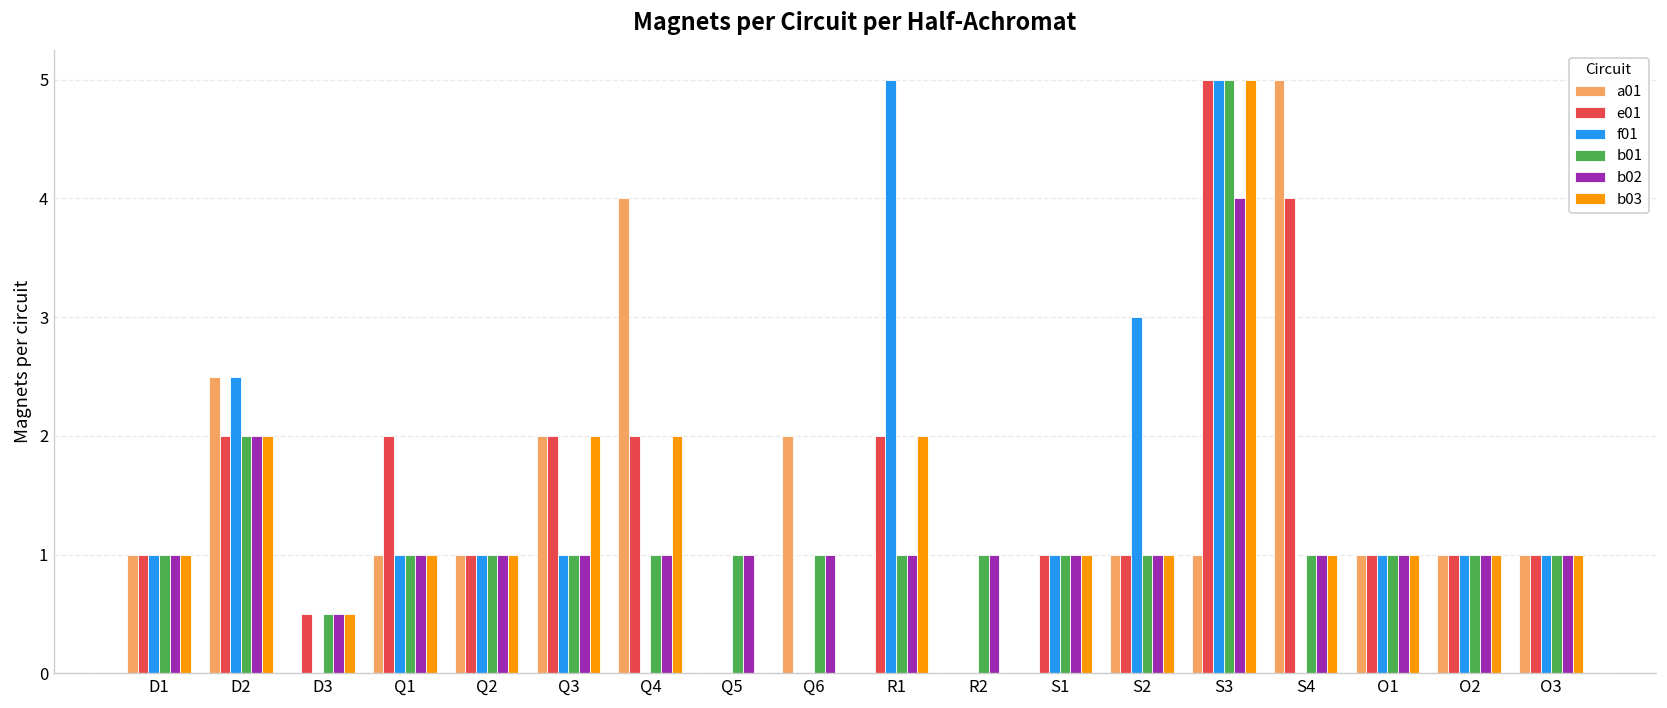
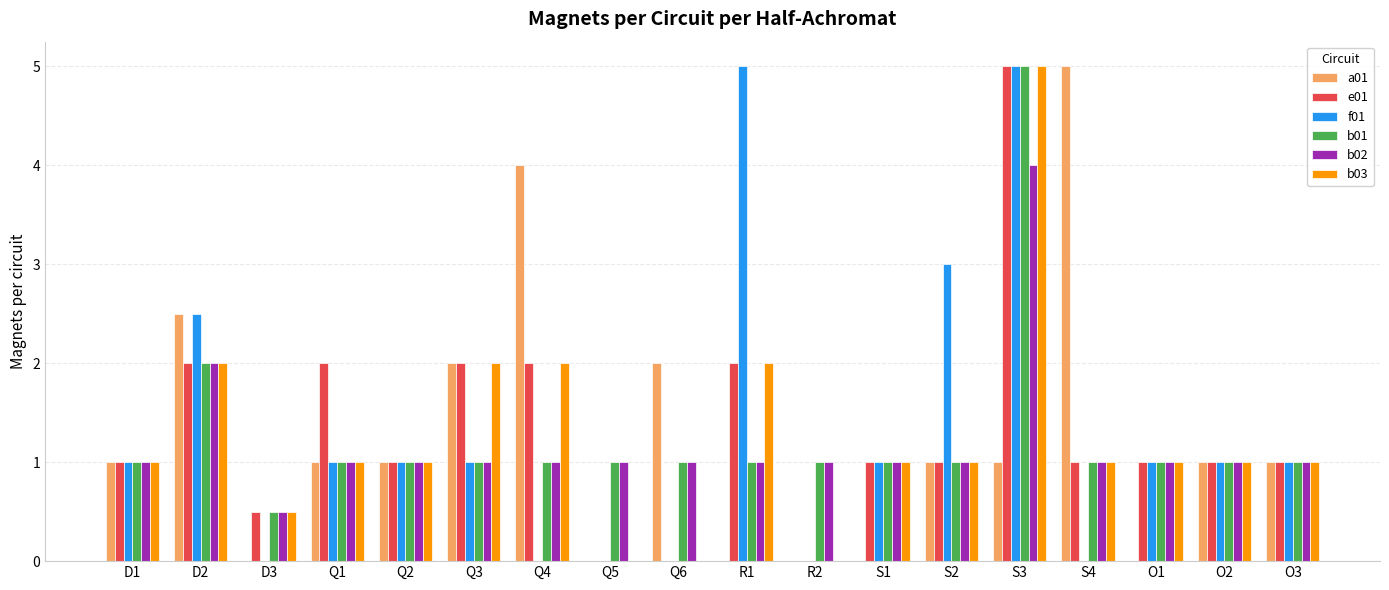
e01, S4: 4 -> 1
a01, O1: 1 -> 0
